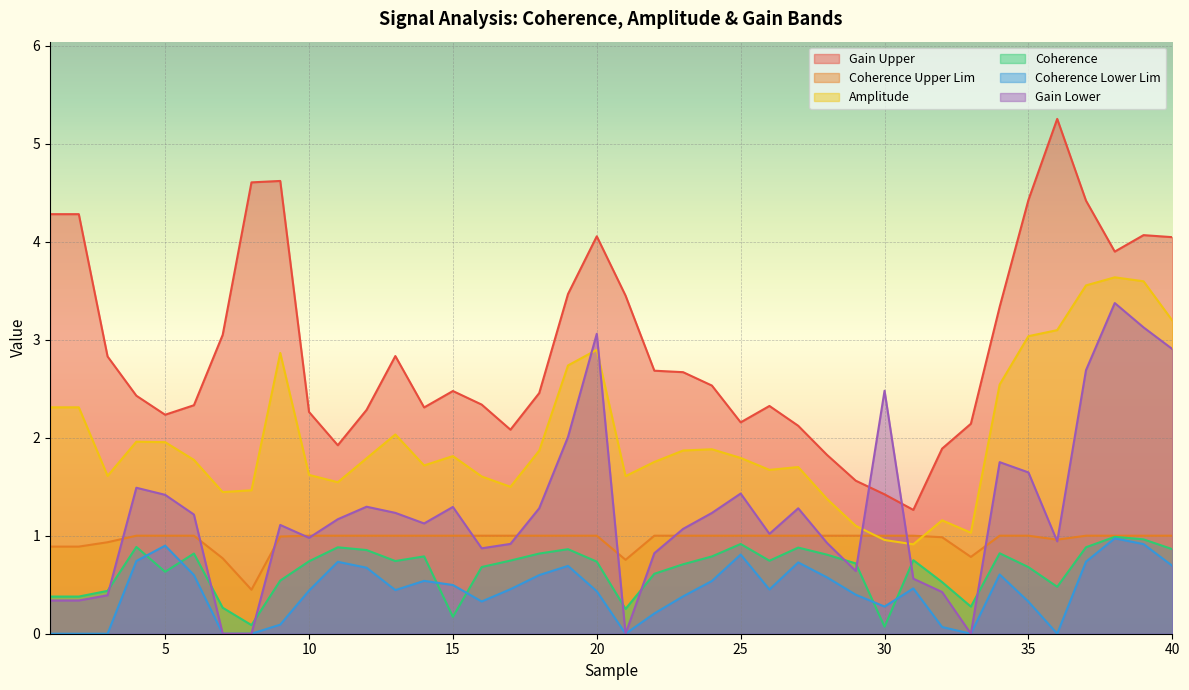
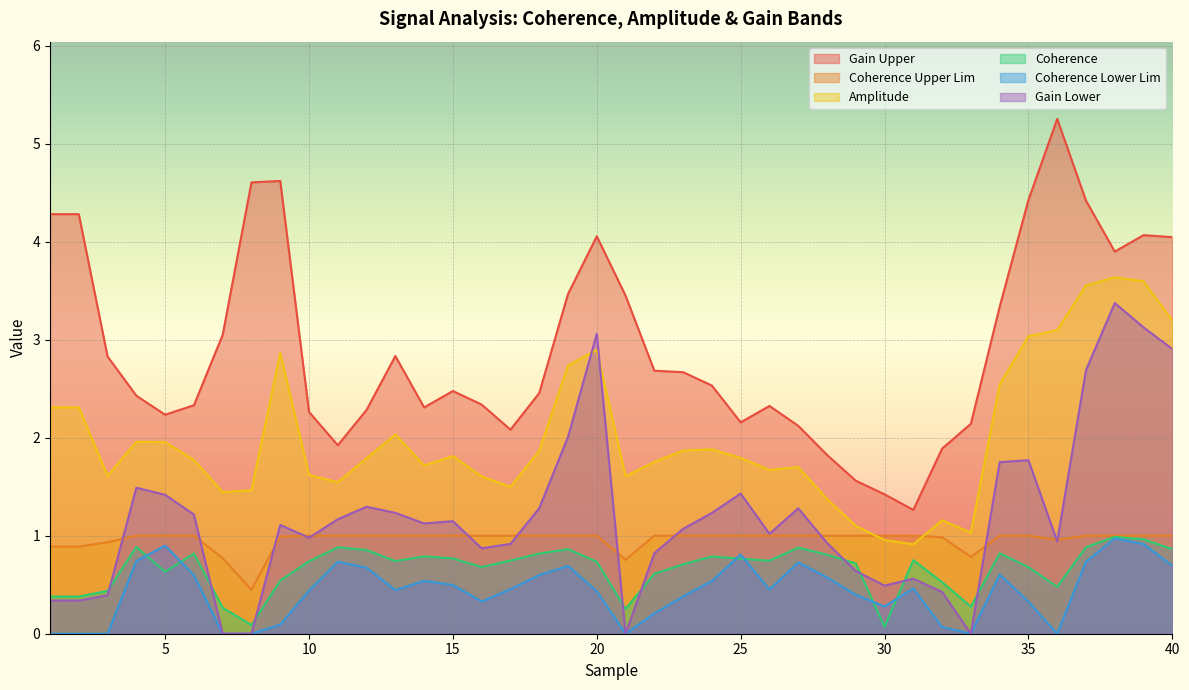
Coherence, 15: 0.2 -> 0.8
Gain Lower, 15: 1.3 -> 1.1
Coherence, 25: 0.9 -> 0.8
Gain Lower, 30: 2.5 -> 0.5
Gain Lower, 35: 1.6 -> 1.8
